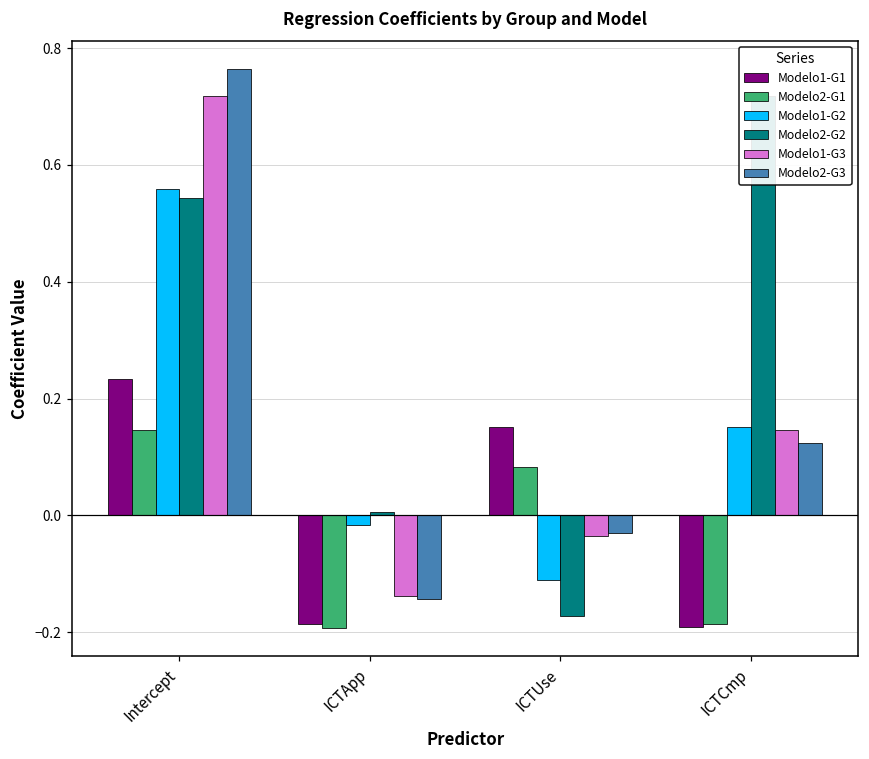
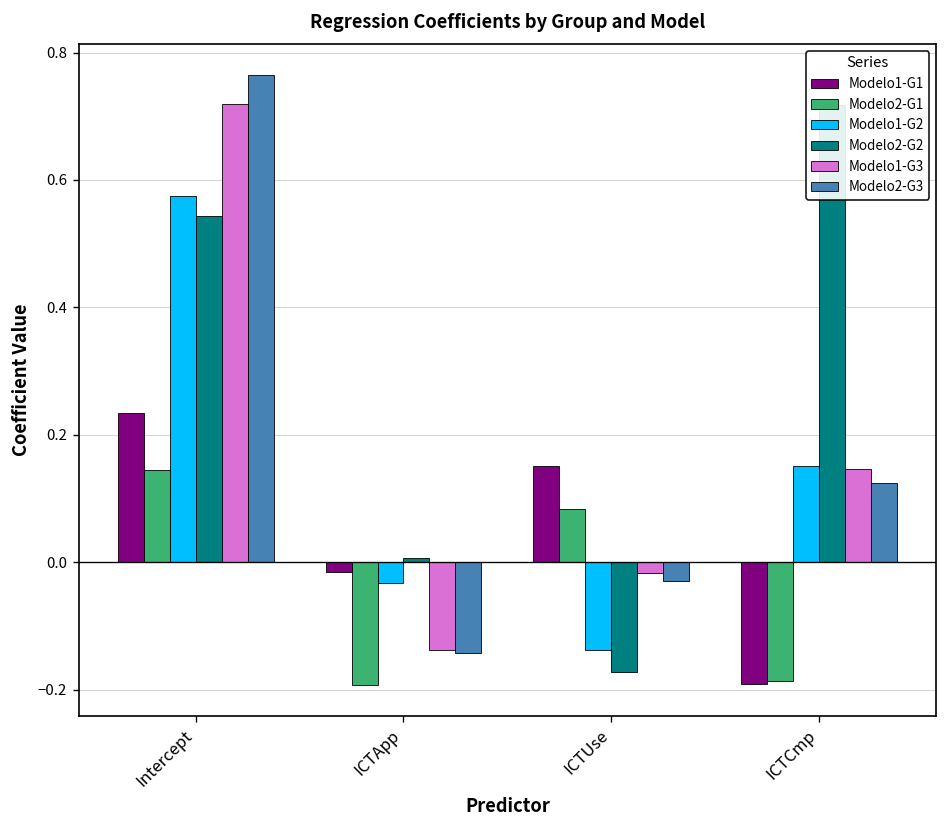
Modelo1-G2, Intercept: 0.56 -> 0.58
Modelo1-G1, ICTApp: -0.19 -> -0.02
Modelo1-G2, ICTApp: -0.02 -> -0.03
Modelo1-G2, ICTUse: -0.11 -> -0.14
Modelo1-G3, ICTUse: -0.04 -> -0.02
